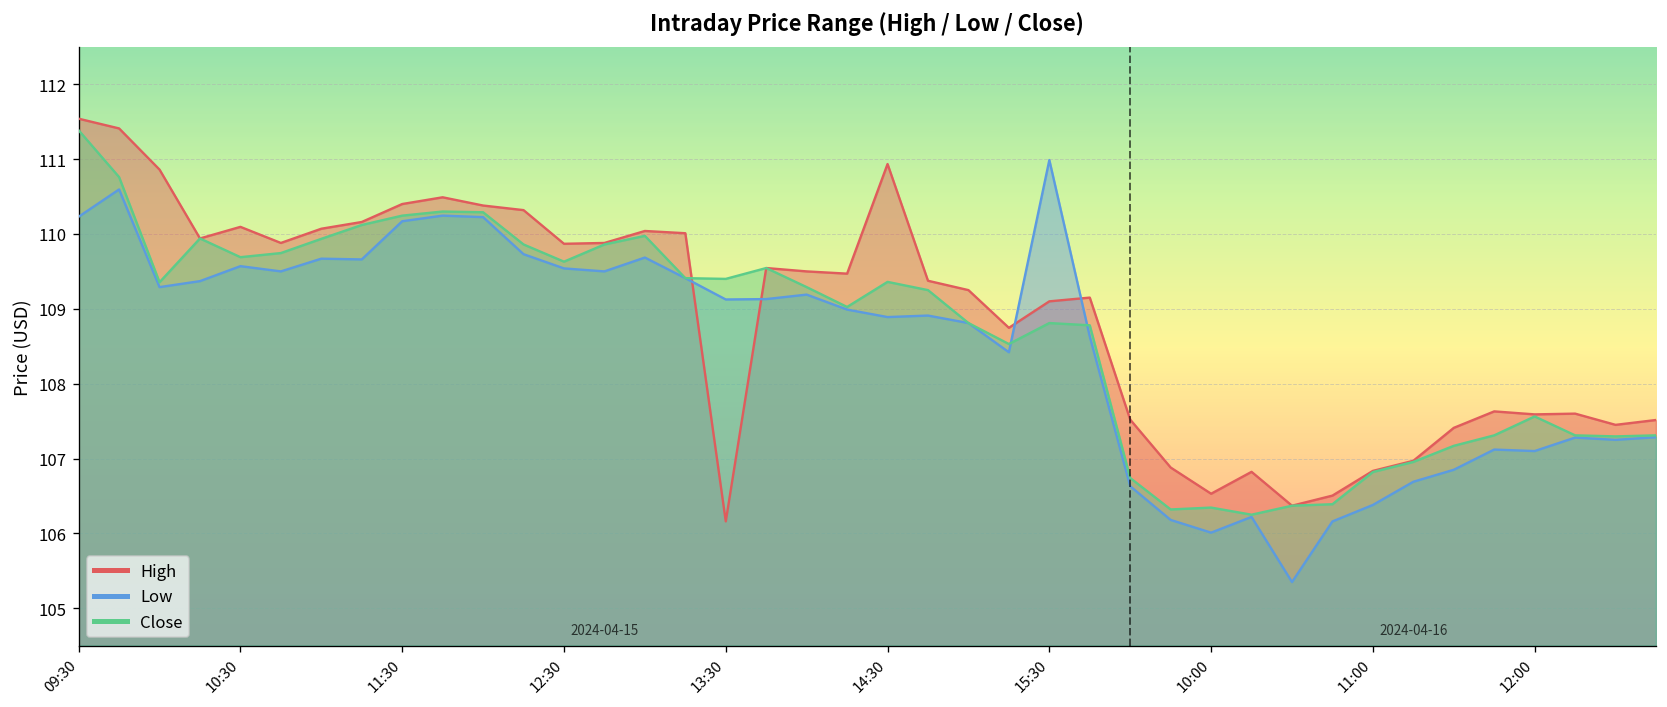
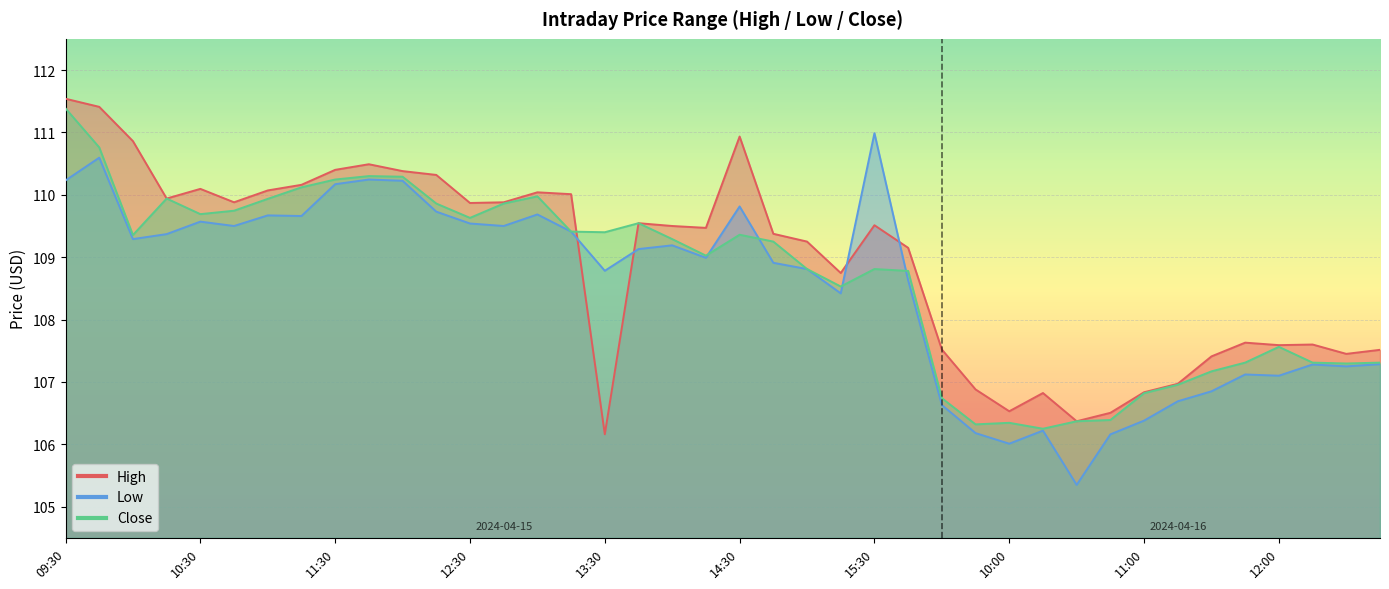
Low, 13:30: 109.1 -> 108.8
Low, 14:30: 108.9 -> 109.8
High, 15:30: 109.1 -> 109.5
